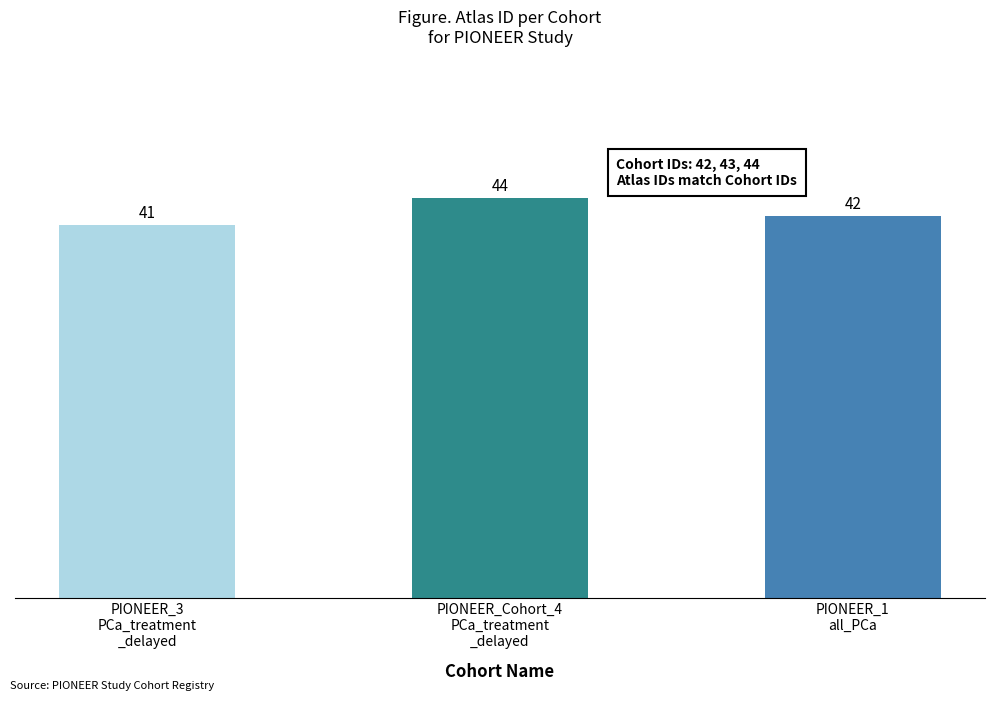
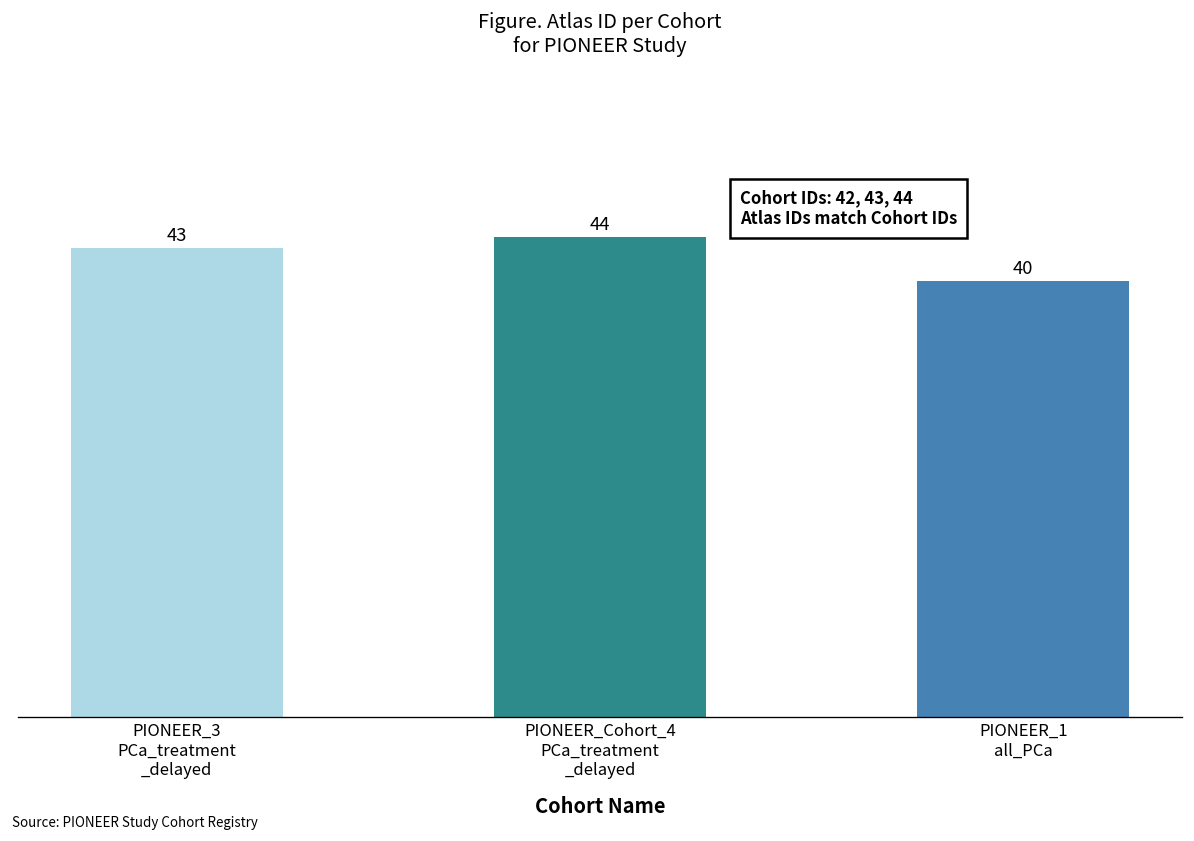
PIONEER_3 PCa_treatment _delayed: 41 -> 43
PIONEER_1 all_PCa: 42 -> 40
